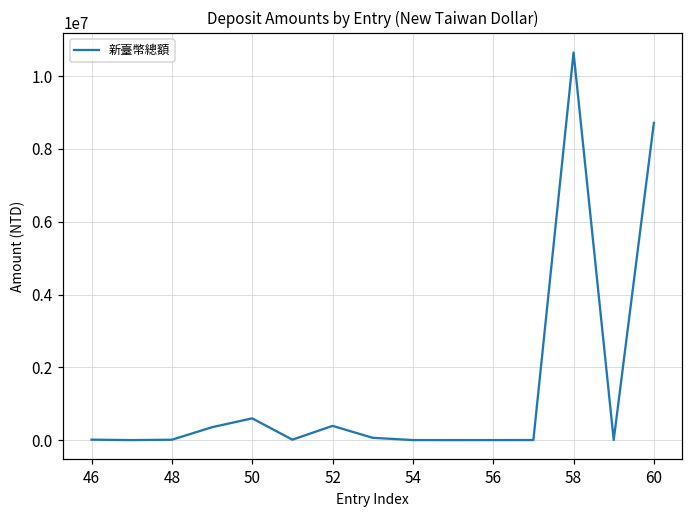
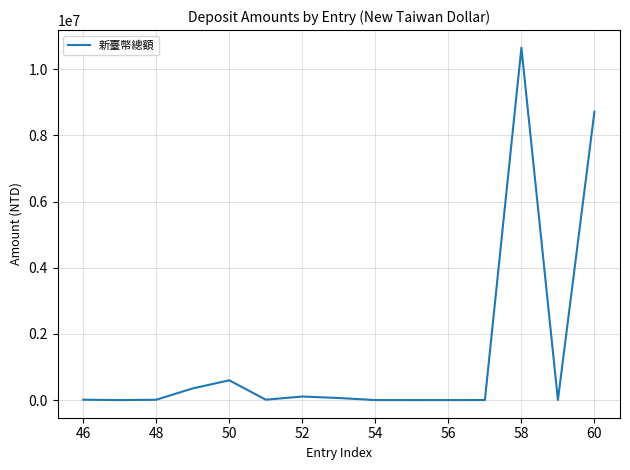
52: 400000 -> 100000
